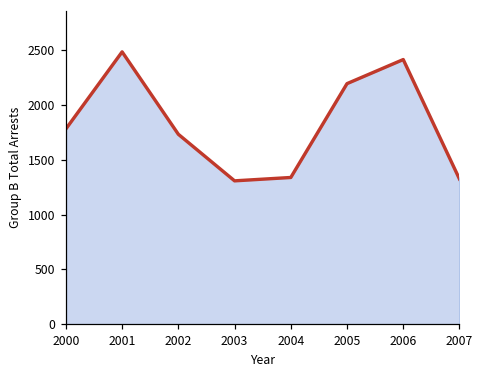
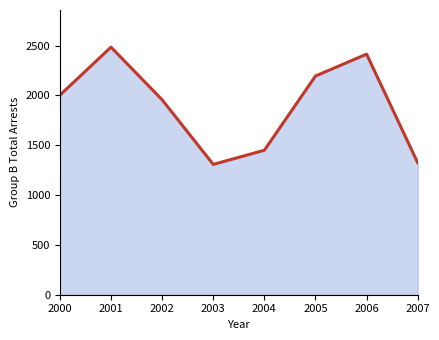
2000: 1800 -> 2000
2002: 1700 -> 2000
2004: 1300 -> 1500
